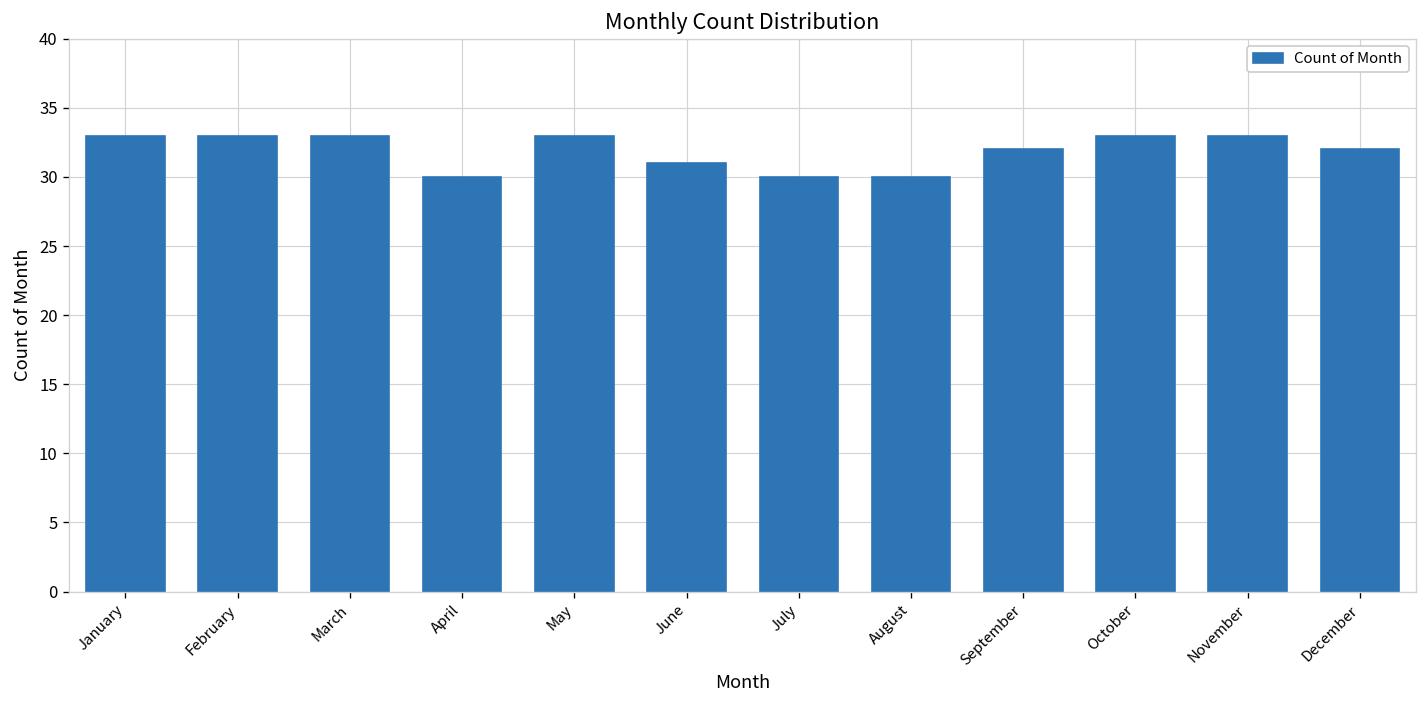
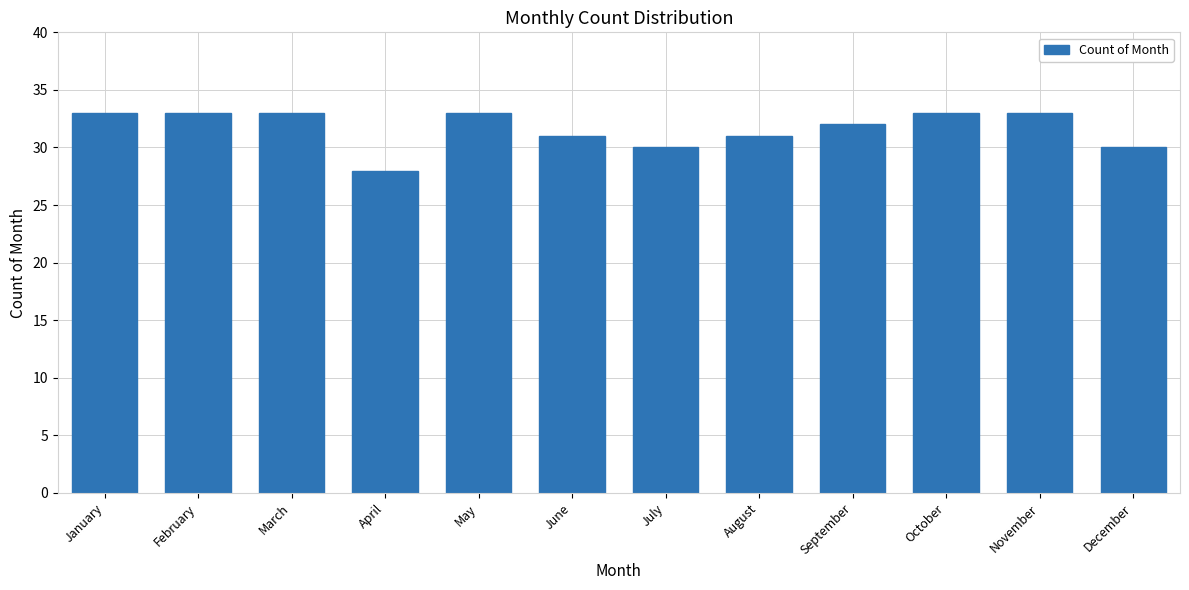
April: 30 -> 28
August: 30 -> 31
December: 32 -> 30
